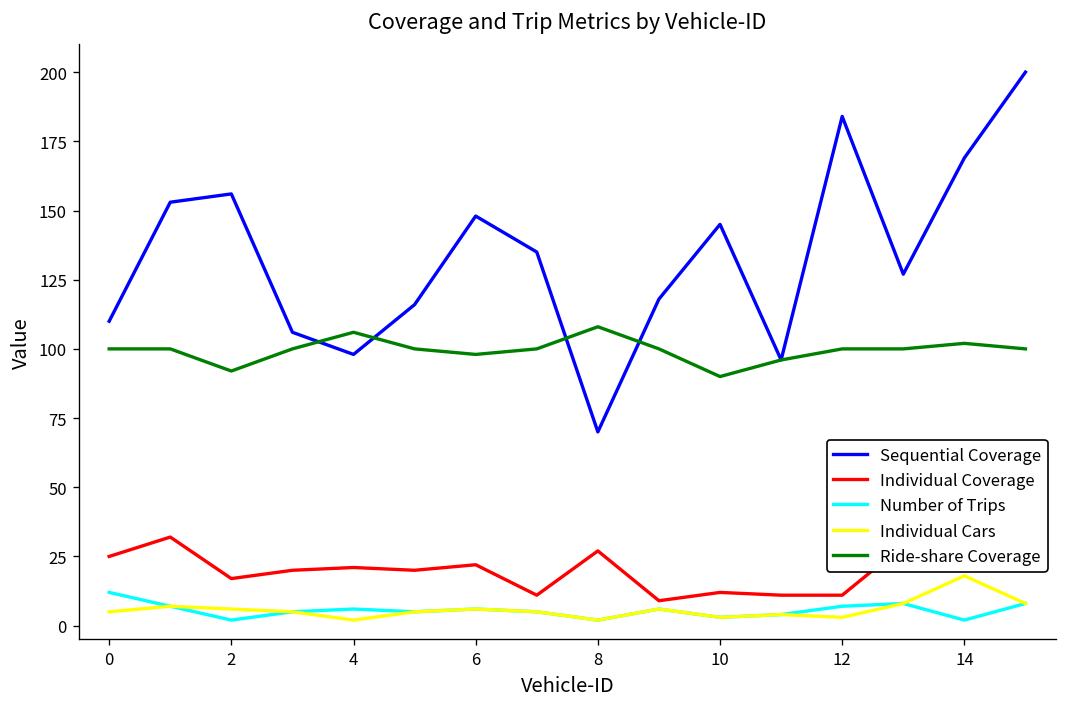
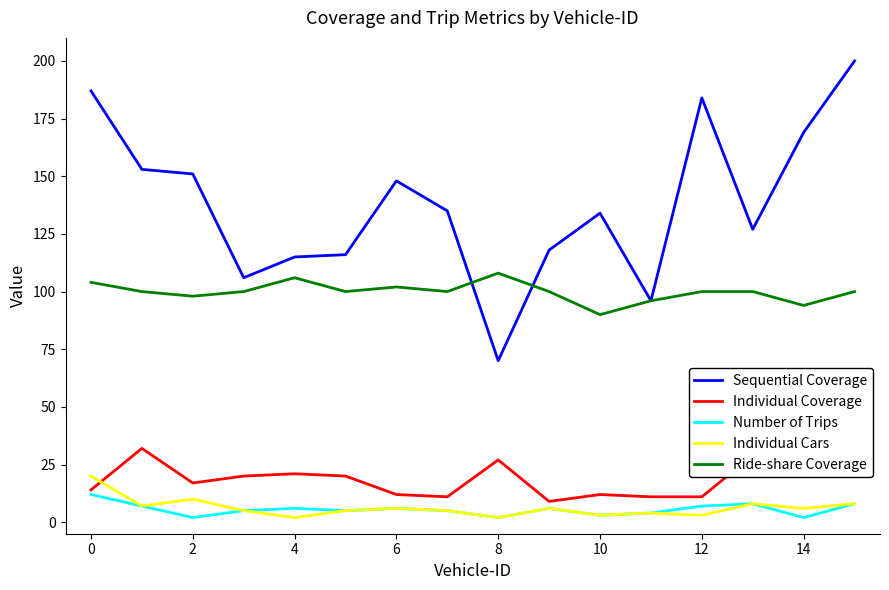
Sequential Coverage, 0: 110 -> 187
Individual Coverage, 0: 25 -> 14
Individual Cars, 0: 5 -> 20
Ride-share Coverage, 0: 100 -> 104
Sequential Coverage, 2: 156 -> 151
Individual Cars, 2: 6 -> 10
Ride-share Coverage, 2: 92 -> 98
Sequential Coverage, 4: 98 -> 115
Individual Coverage, 6: 22 -> 12
Ride-share Coverage, 6: 98 -> 102
Sequential Coverage, 10: 145 -> 134
Individual Cars, 14: 18 -> 6
Ride-share Coverage, 14: 102 -> 94
